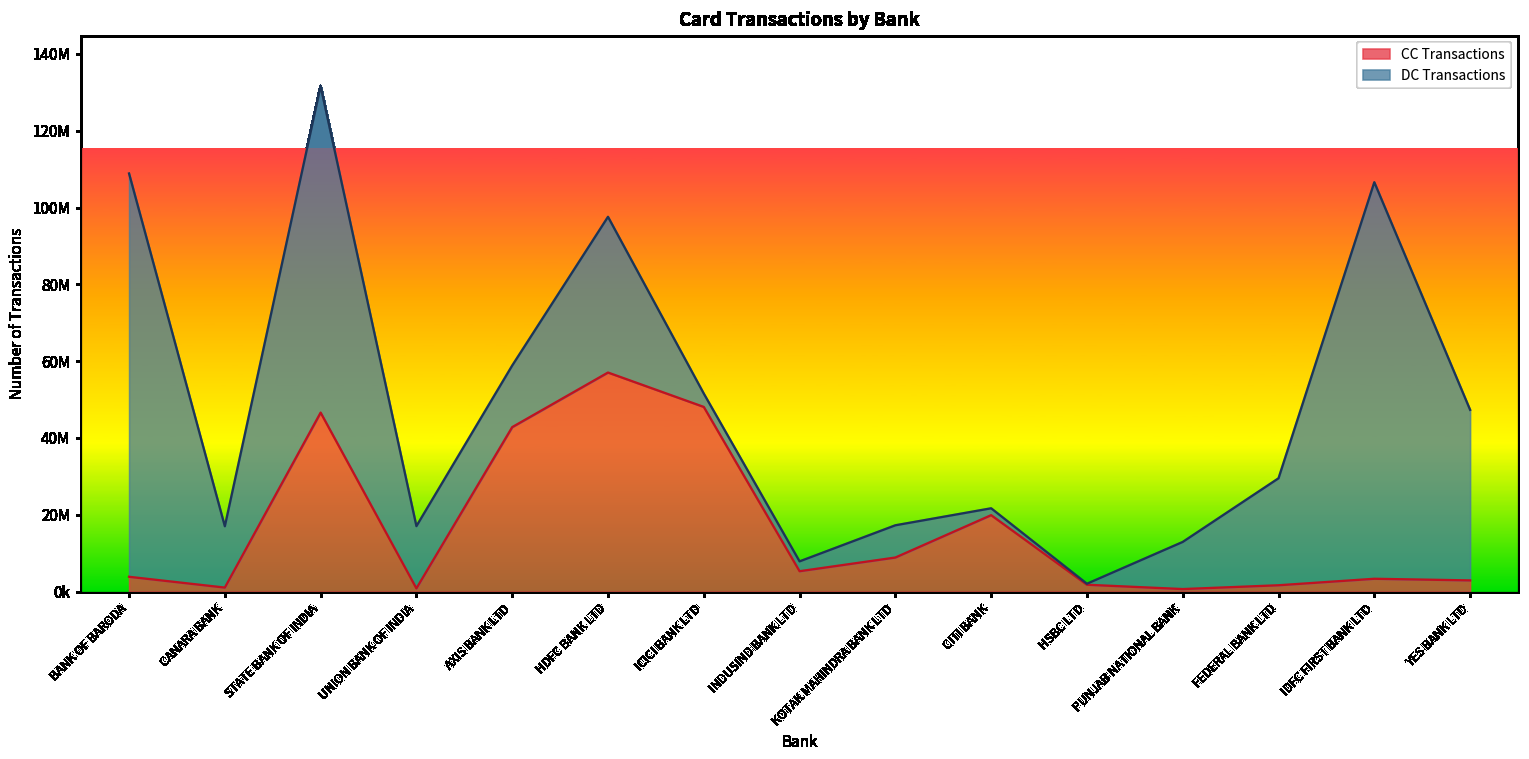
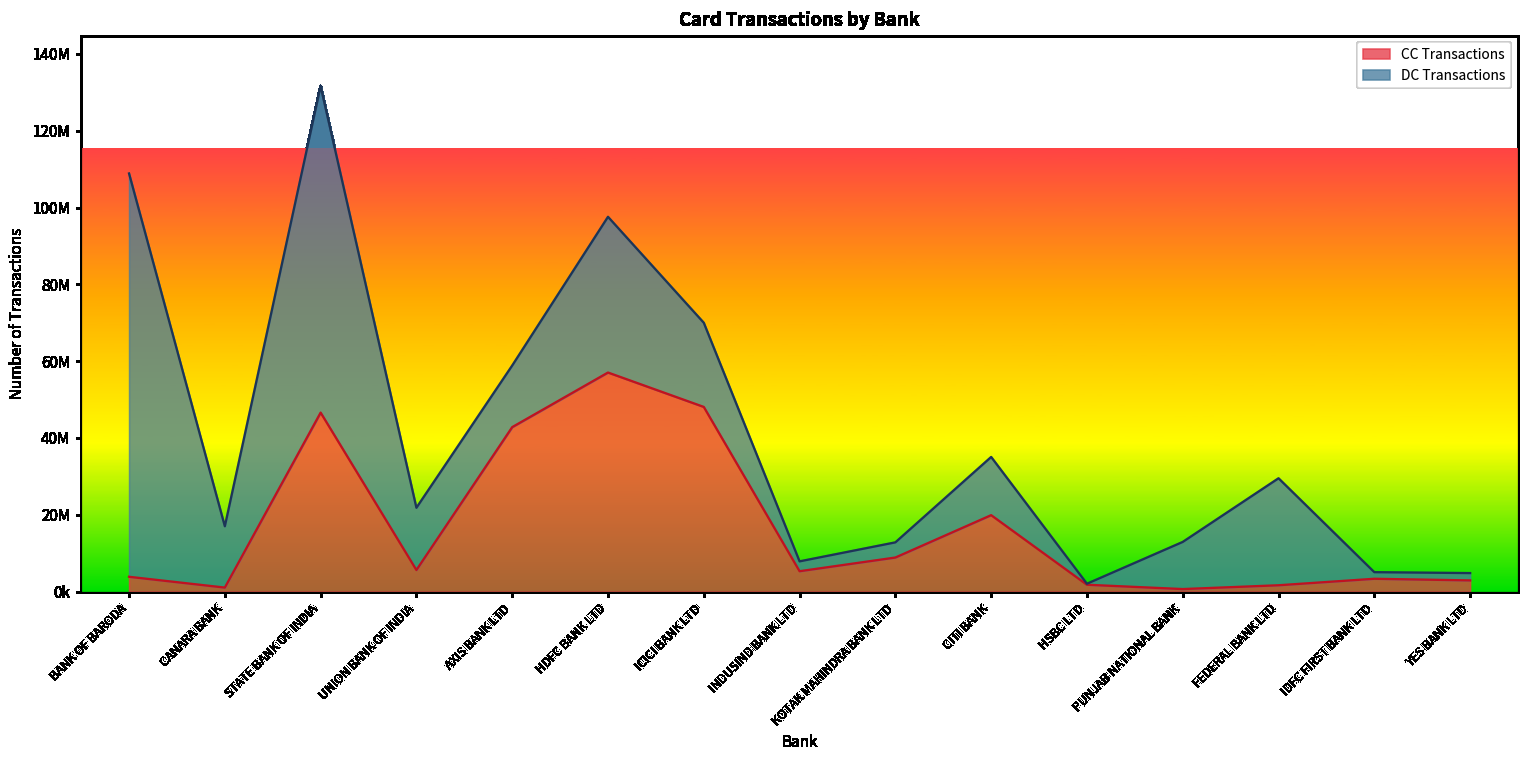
CC Transactions, UNION BANK OF INDIA: 1000000 -> 6000000
DC Transactions, ICICI BANK LTD: 3000000 -> 22000000
DC Transactions, KOTAK MAHINDRA BANK LTD: 8000000 -> 4000000
DC Transactions, CITI BANK: 2000000 -> 15000000
DC Transactions, IDFC FIRST BANK LTD: 103000000 -> 2000000
DC Transactions, YES BANK LTD: 44000000 -> 2000000
